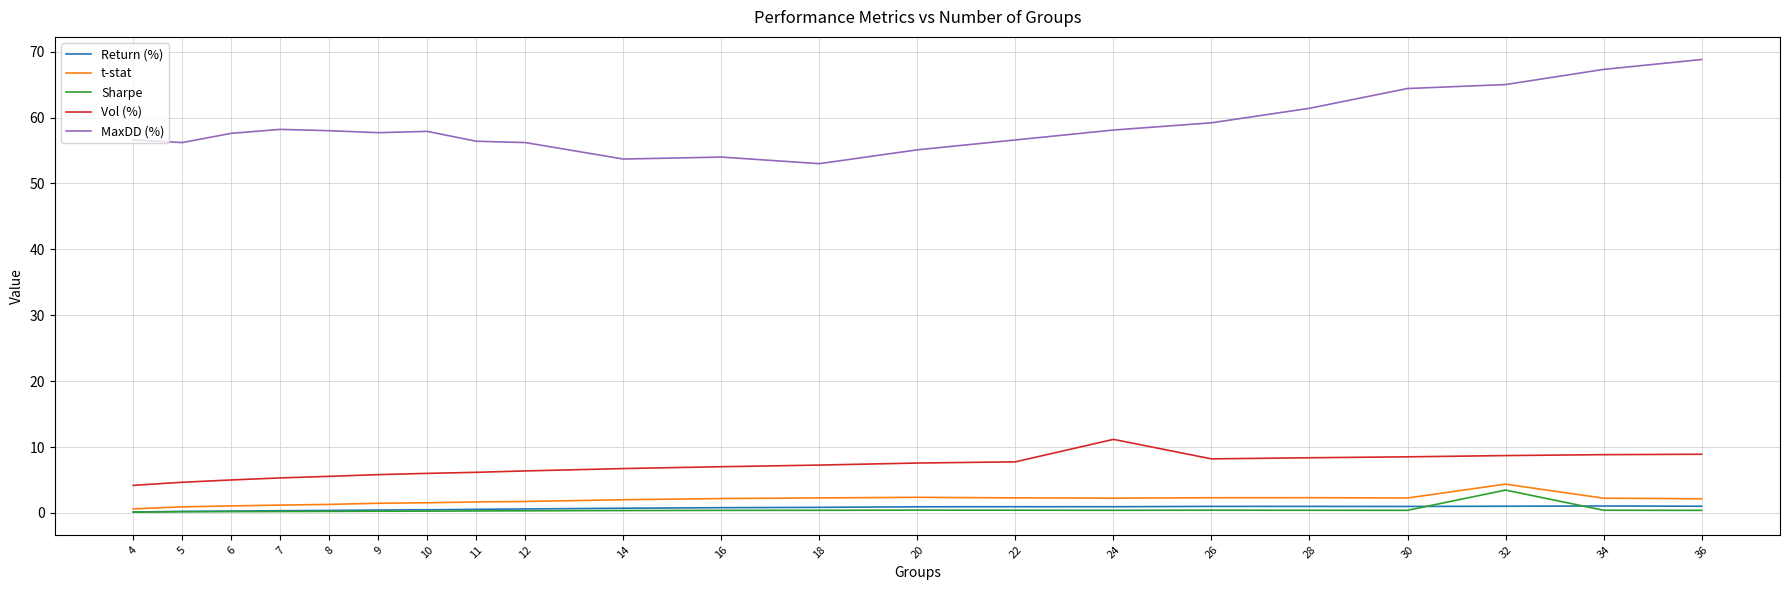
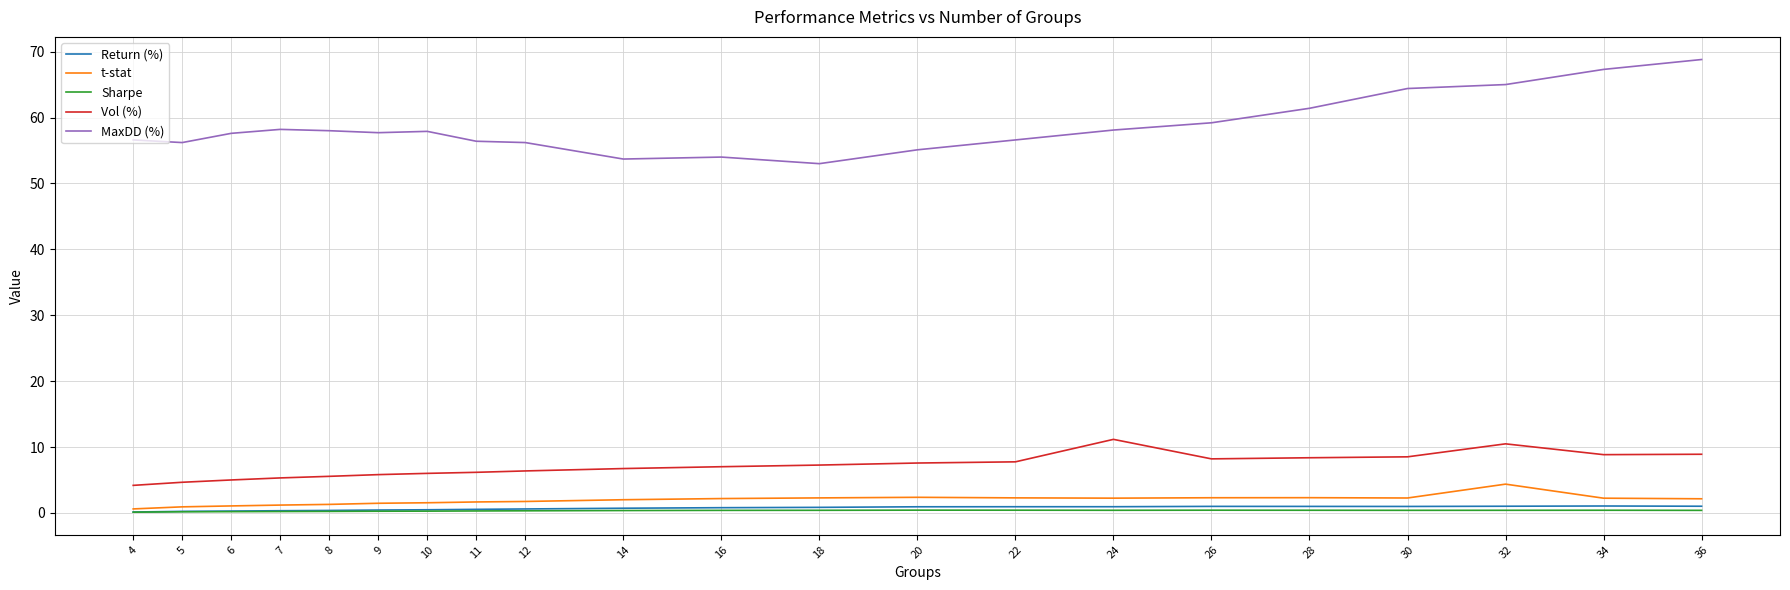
Sharpe, 32: 3 -> 0
Vol (%), 32: 9 -> 10
